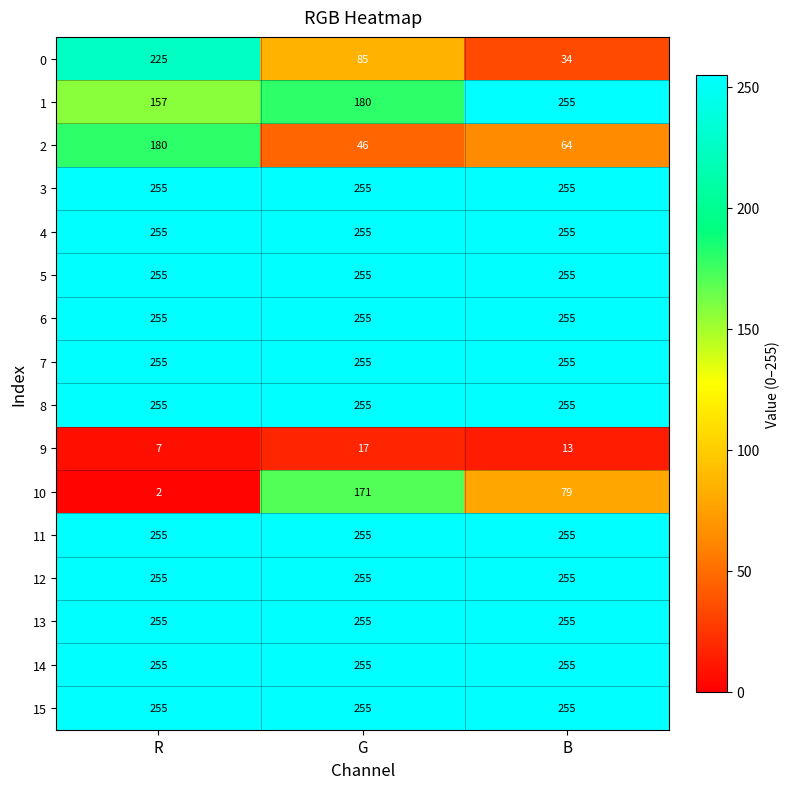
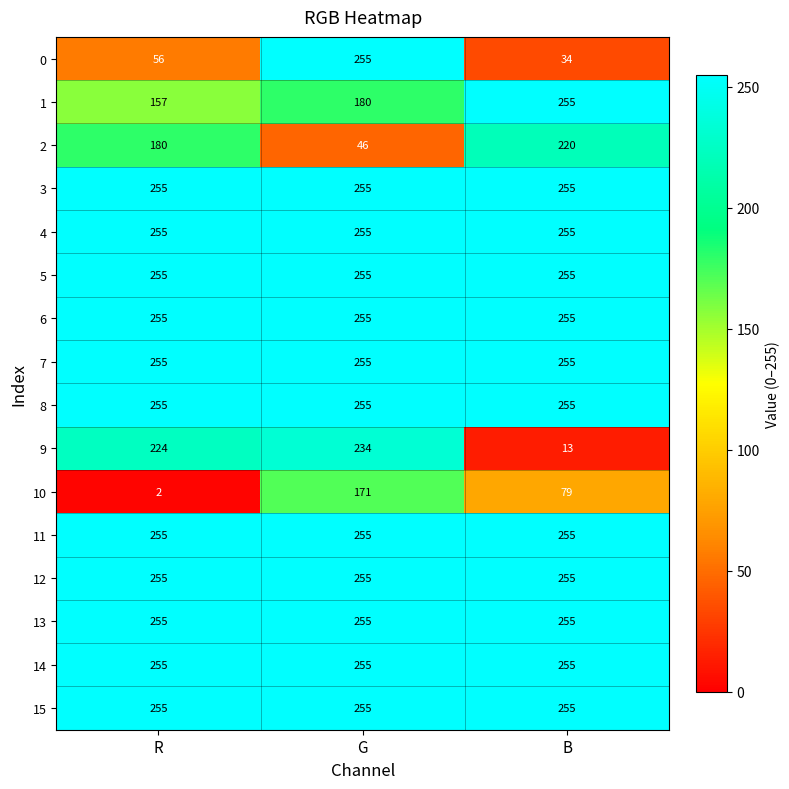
0, R: 225 -> 56
0, G: 85 -> 255
2, B: 64 -> 220
9, R: 7 -> 224
9, G: 17 -> 234
